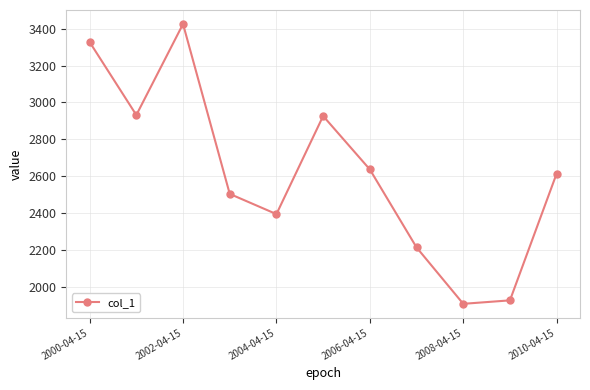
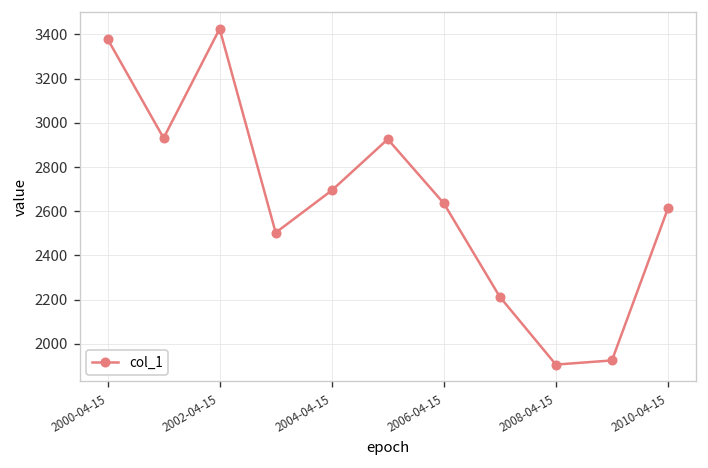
2000-04-15: 3330 -> 3380
2004-04-15: 2390 -> 2690
